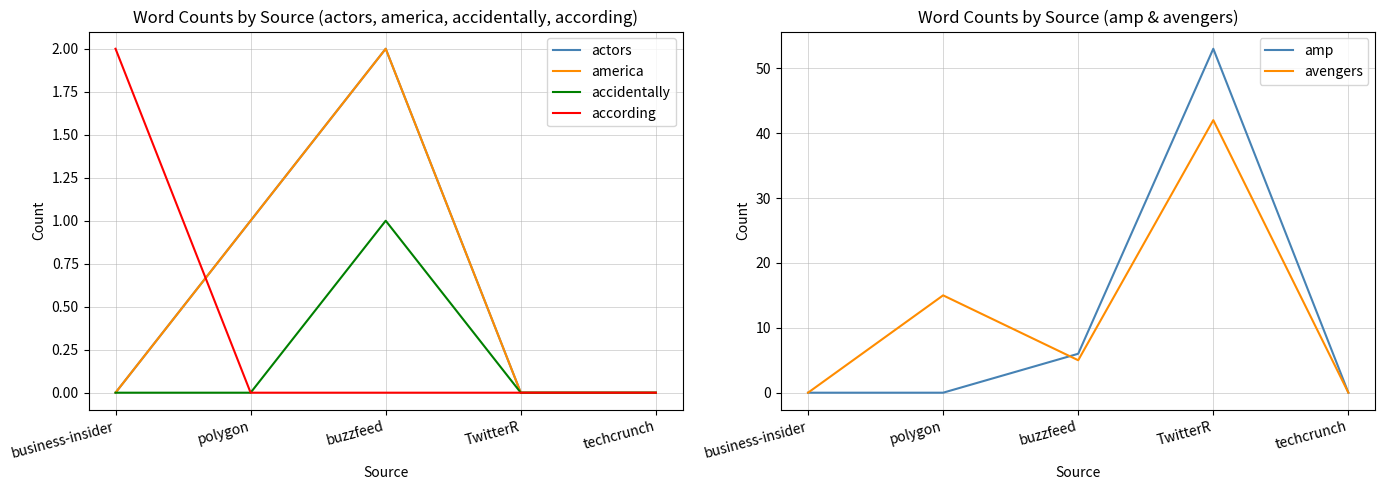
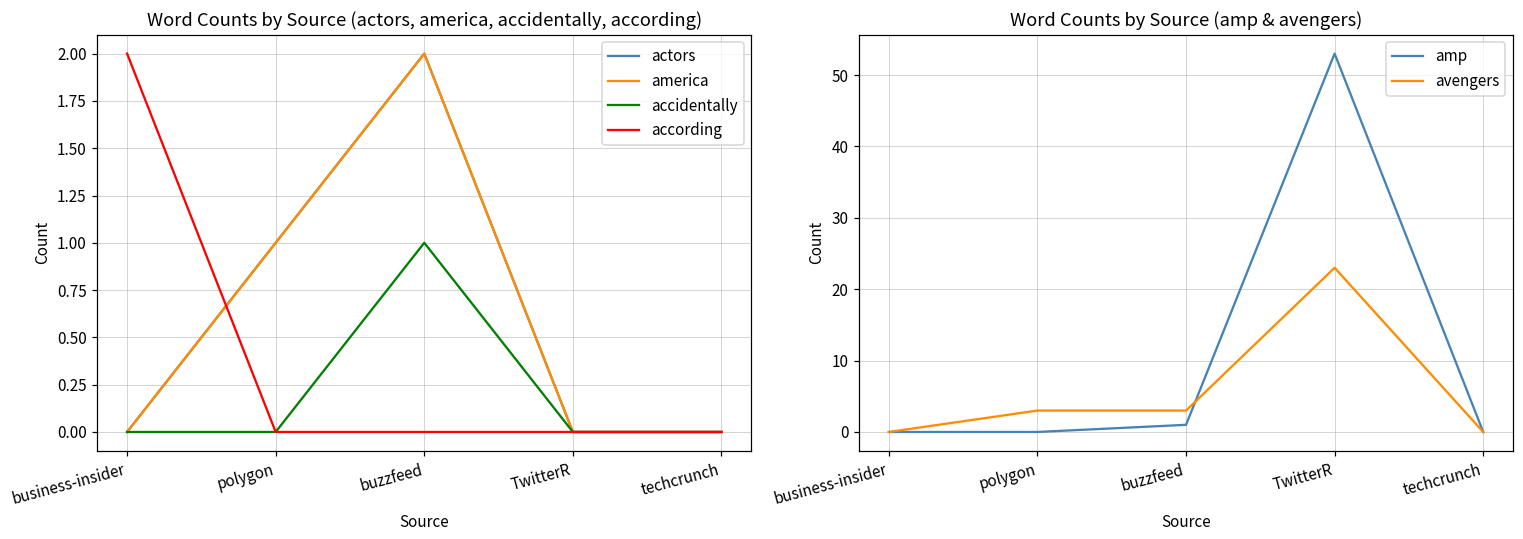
Word Counts by Source (amp & avengers), avengers, polygon: 15 -> 3
Word Counts by Source (amp & avengers), amp, buzzfeed: 6 -> 1
Word Counts by Source (amp & avengers), avengers, buzzfeed: 5 -> 3
Word Counts by Source (amp & avengers), avengers, TwitterR: 42 -> 23
